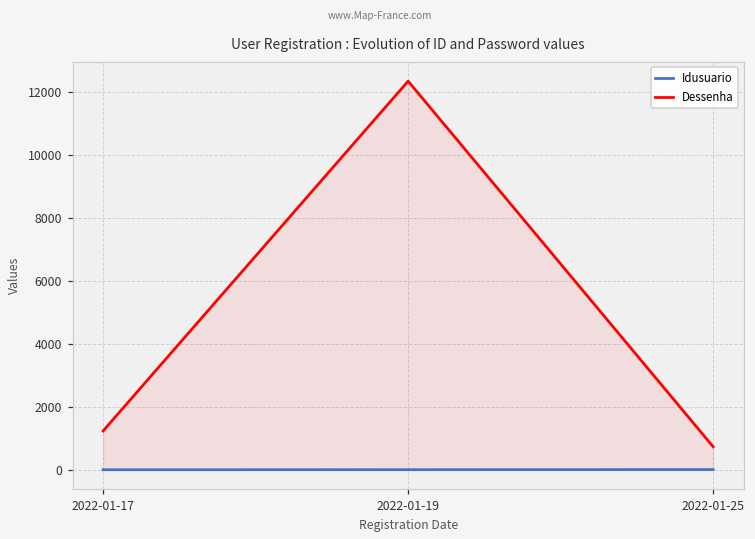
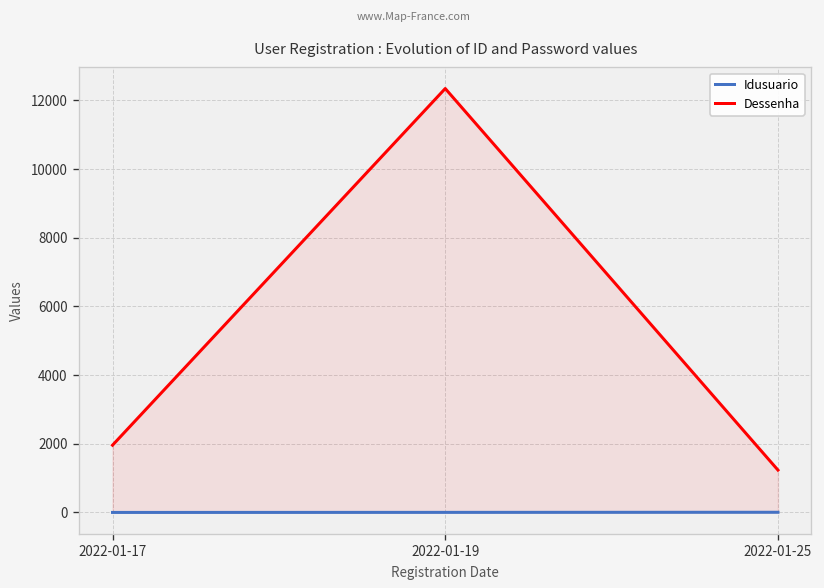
Dessenha, 2022-01-17: 1200 -> 2000
Dessenha, 2022-01-25: 700 -> 1200
